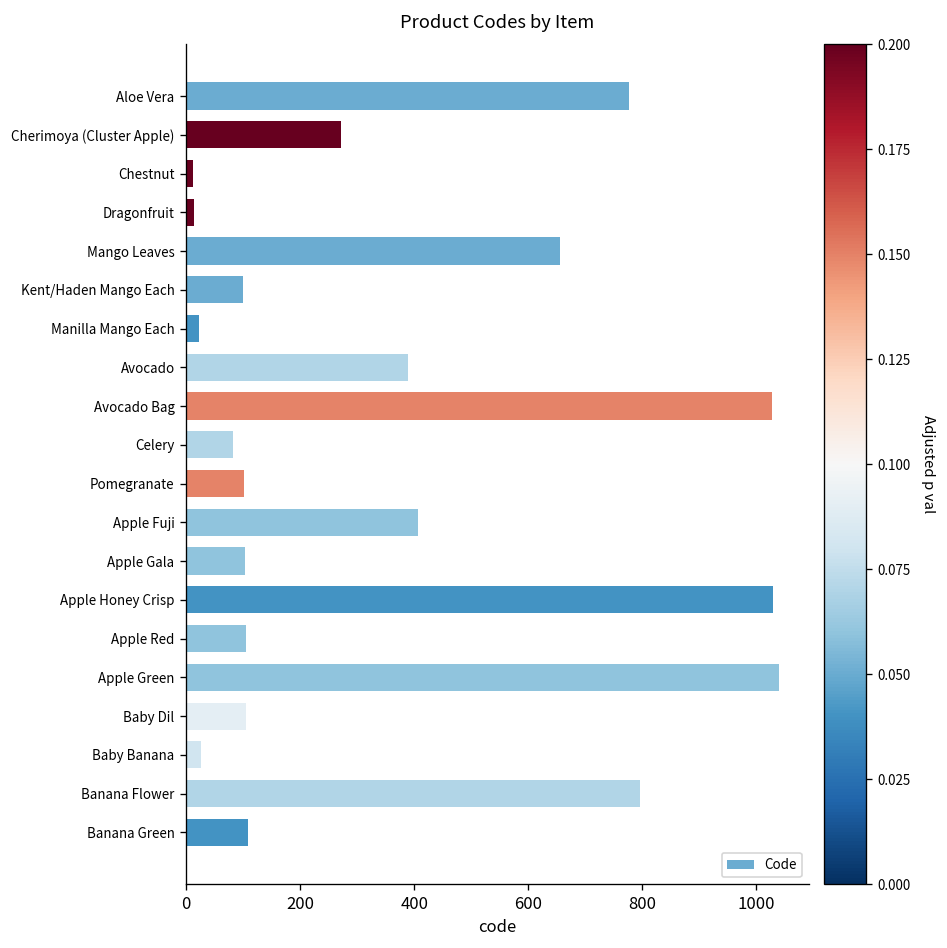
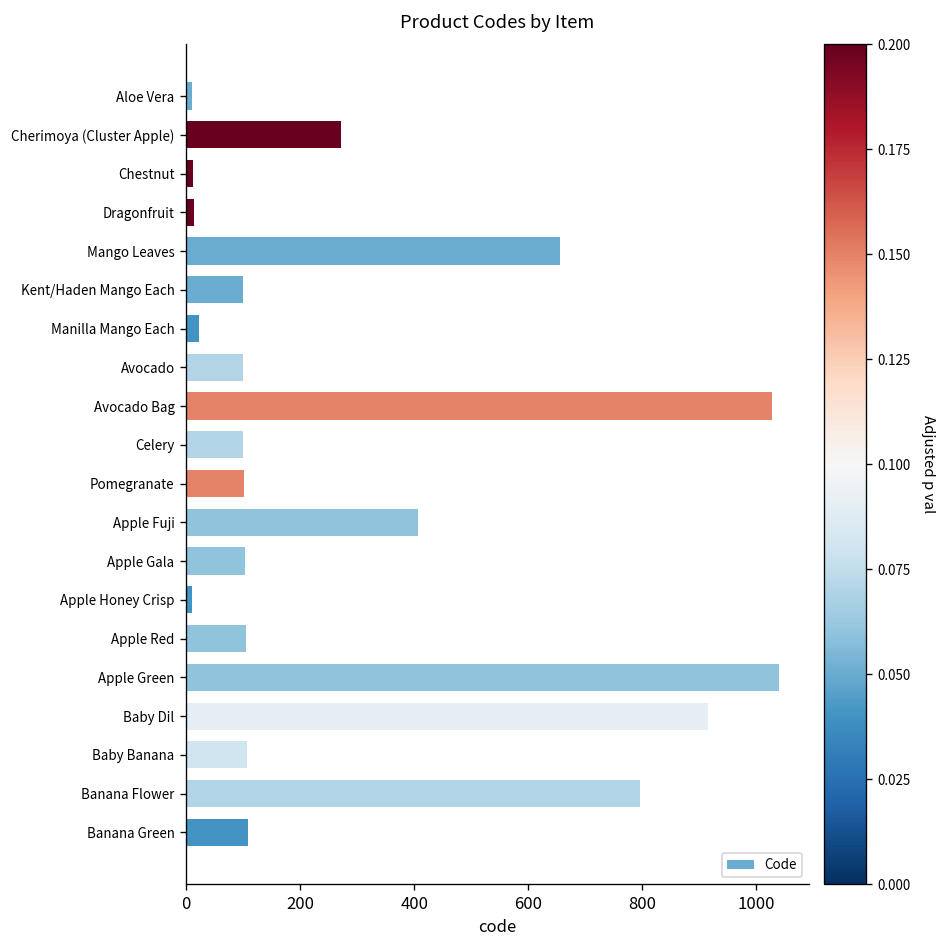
Aloe Vera: 780 -> 10
Avocado: 390 -> 100
Celery: 80 -> 100
Apple Honey Crisp: 1030 -> 10
Baby Dil: 110 -> 920
Baby Banana: 30 -> 110
